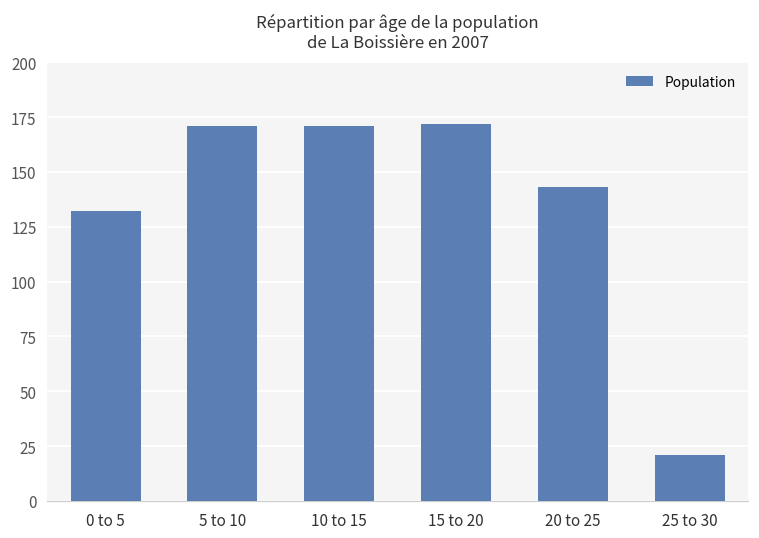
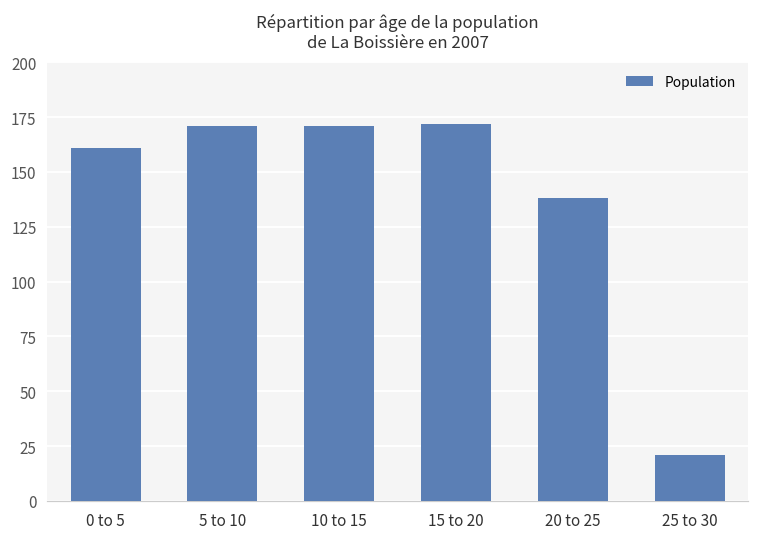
0 to 5: 132 -> 161
20 to 25: 143 -> 138
